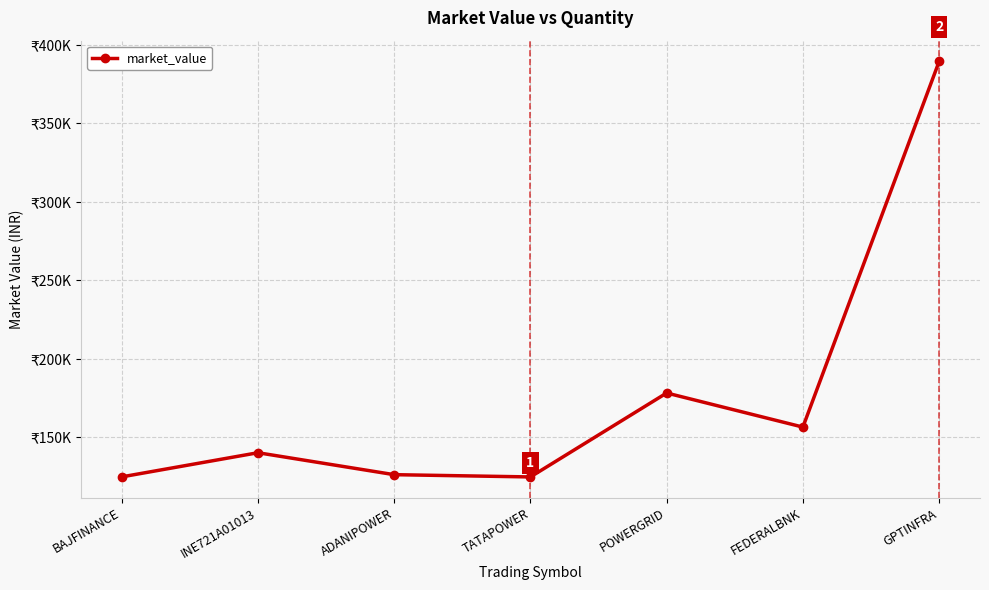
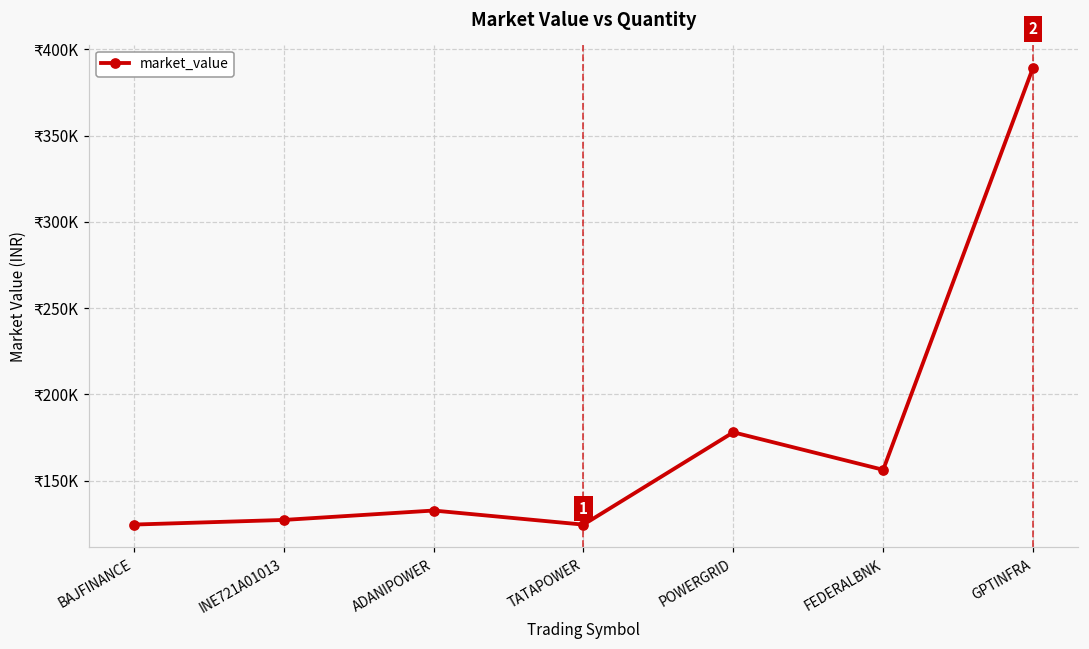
INE721A01013: ₹140000 -> ₹127000
ADANIPOWER: ₹126000 -> ₹133000
